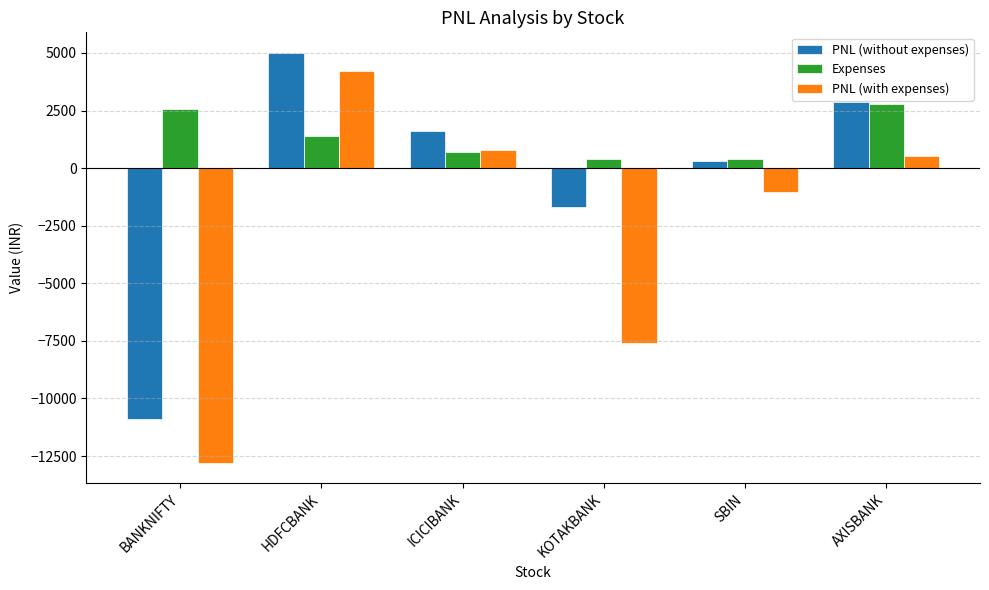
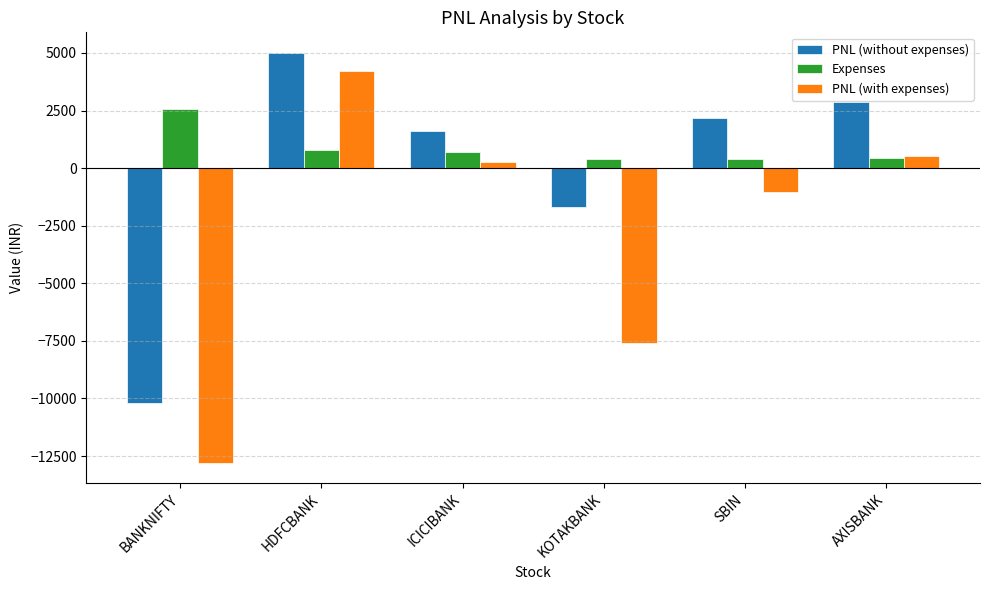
PNL (without expenses), BANKNIFTY: -10900 -> -10200
Expenses, HDFCBANK: 1400 -> 800
PNL (with expenses), ICICIBANK: 800 -> 300
PNL (without expenses), SBIN: 300 -> 2200
Expenses, AXISBANK: 2800 -> 400
